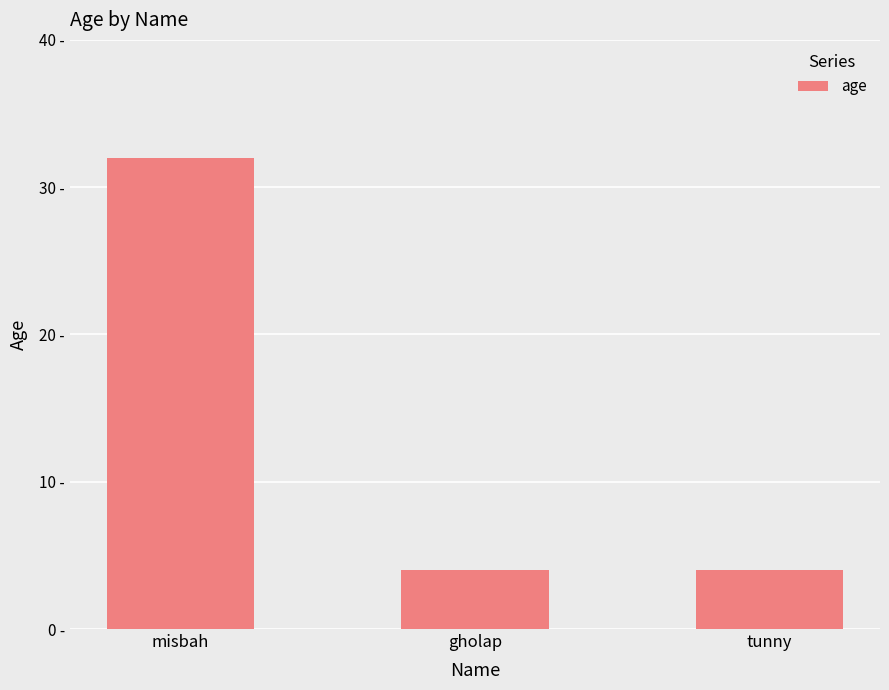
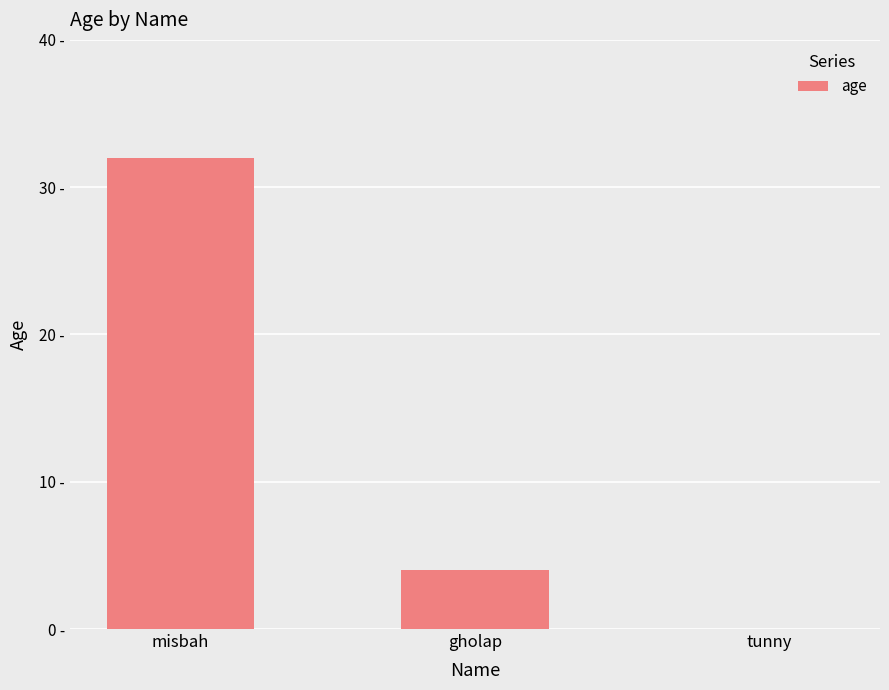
tunny: 4 - -> 0 -
